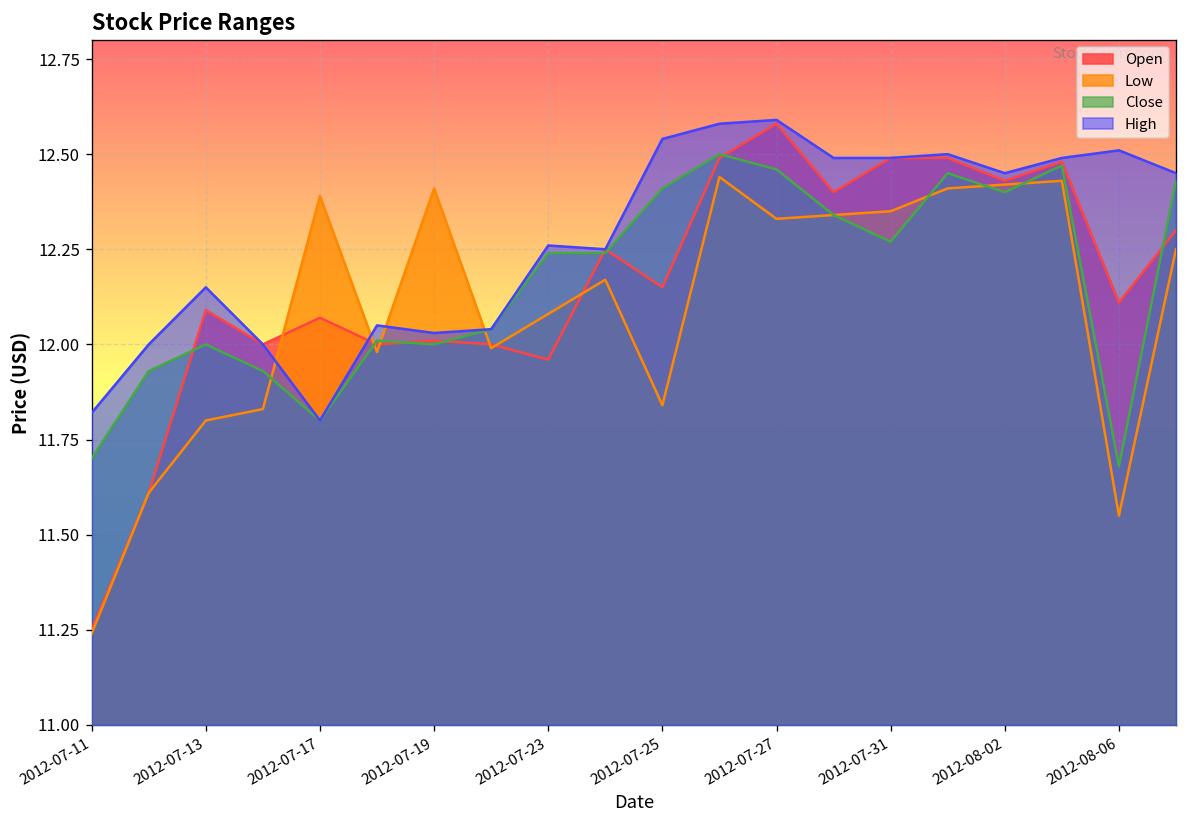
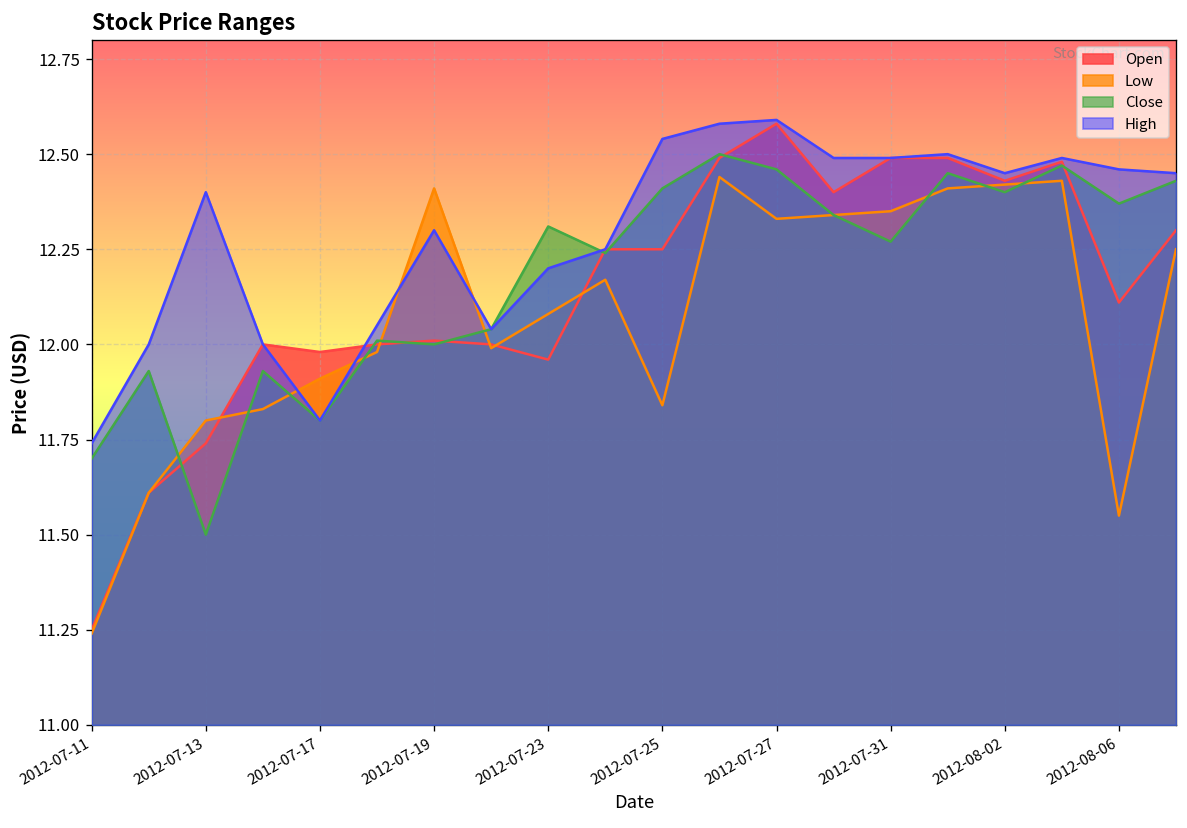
High, 2012-07-11: 11.82 -> 11.74
Open, 2012-07-13: 12.09 -> 11.74
Close, 2012-07-13: 12.0 -> 11.5
High, 2012-07-13: 12.15 -> 12.40
Open, 2012-07-17: 12.07 -> 11.98
Low, 2012-07-17: 12.39 -> 11.91
High, 2012-07-19: 12.03 -> 12.30
Close, 2012-07-23: 12.24 -> 12.31
High, 2012-07-23: 12.26 -> 12.20
Open, 2012-07-25: 12.15 -> 12.25
Close, 2012-08-06: 11.68 -> 12.37
High, 2012-08-06: 12.51 -> 12.46
